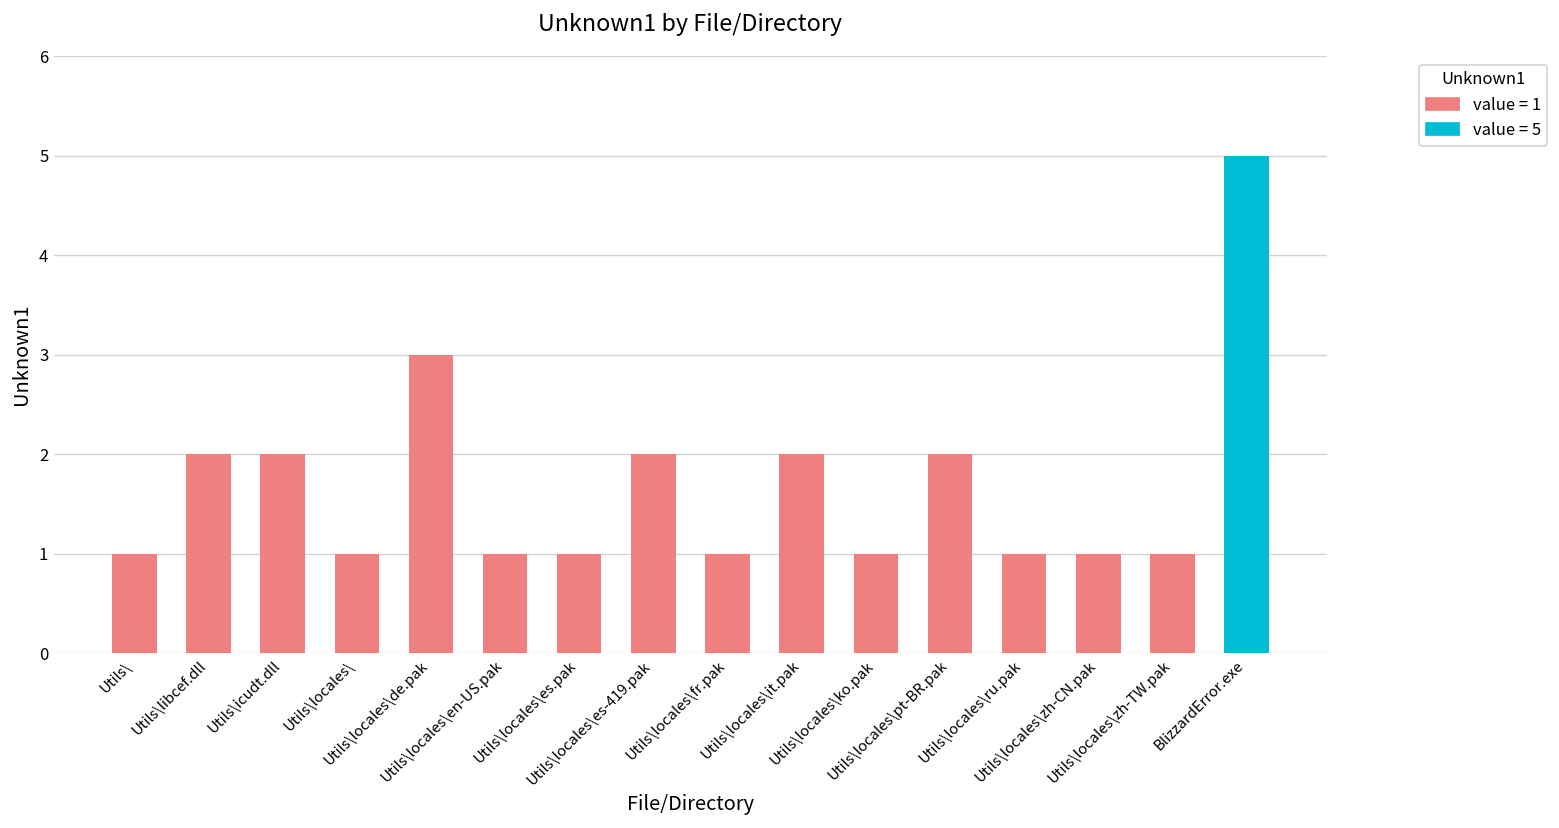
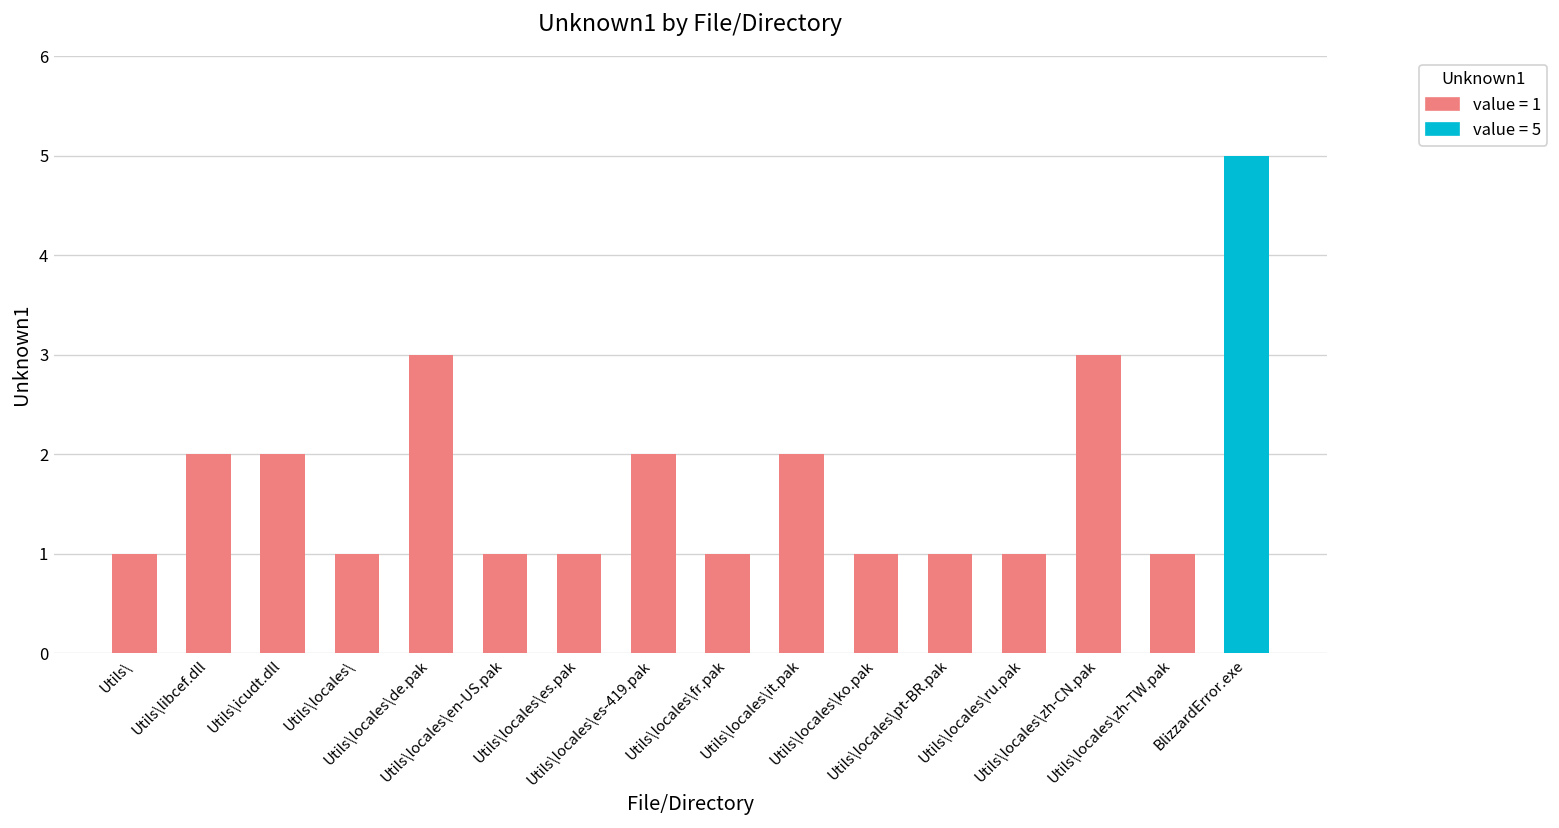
Utils\locales\pt-BR.pak: 2 -> 1
Utils\locales\zh-CN.pak: 1 -> 3
